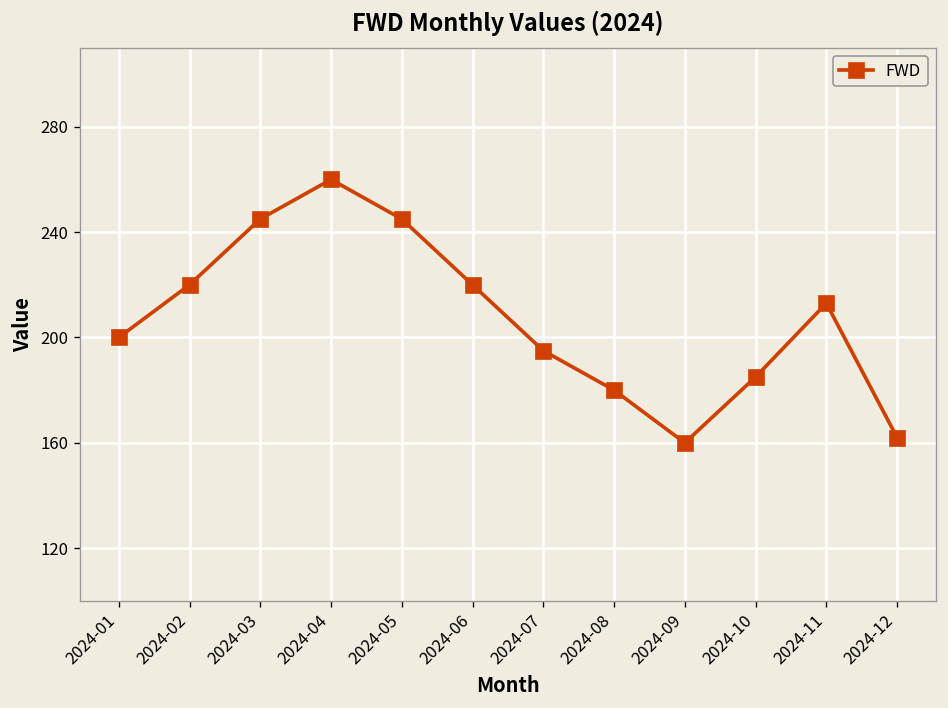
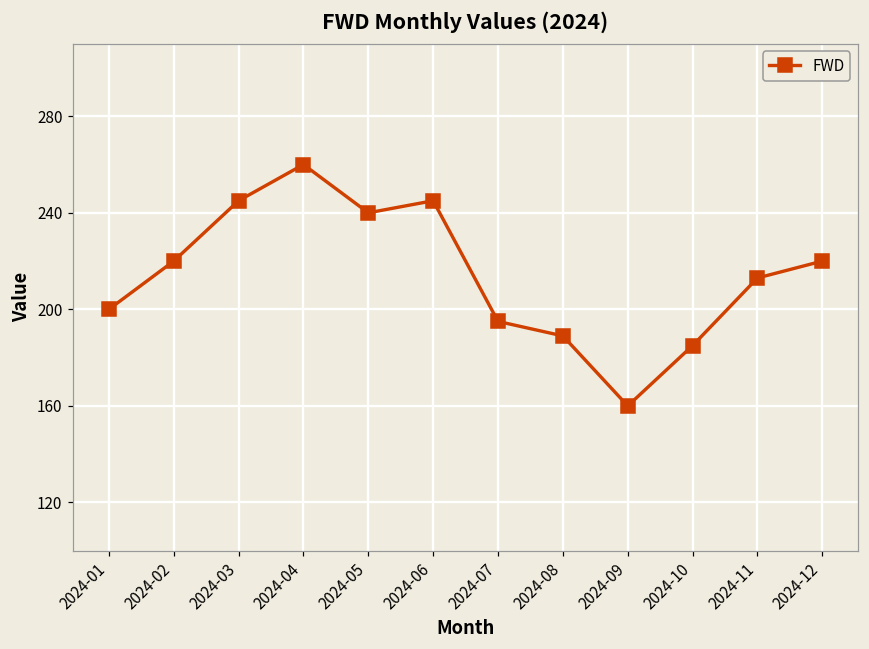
2024-05: 245 -> 240
2024-06: 220 -> 245
2024-08: 180 -> 189
2024-12: 162 -> 220
